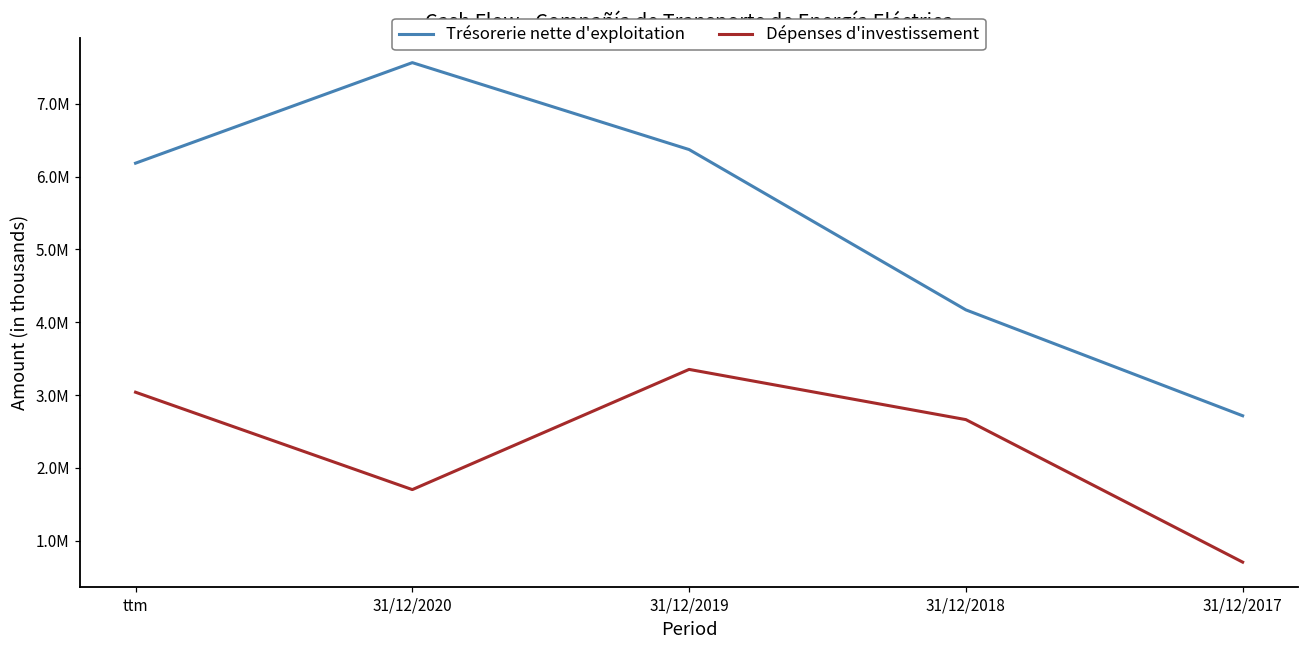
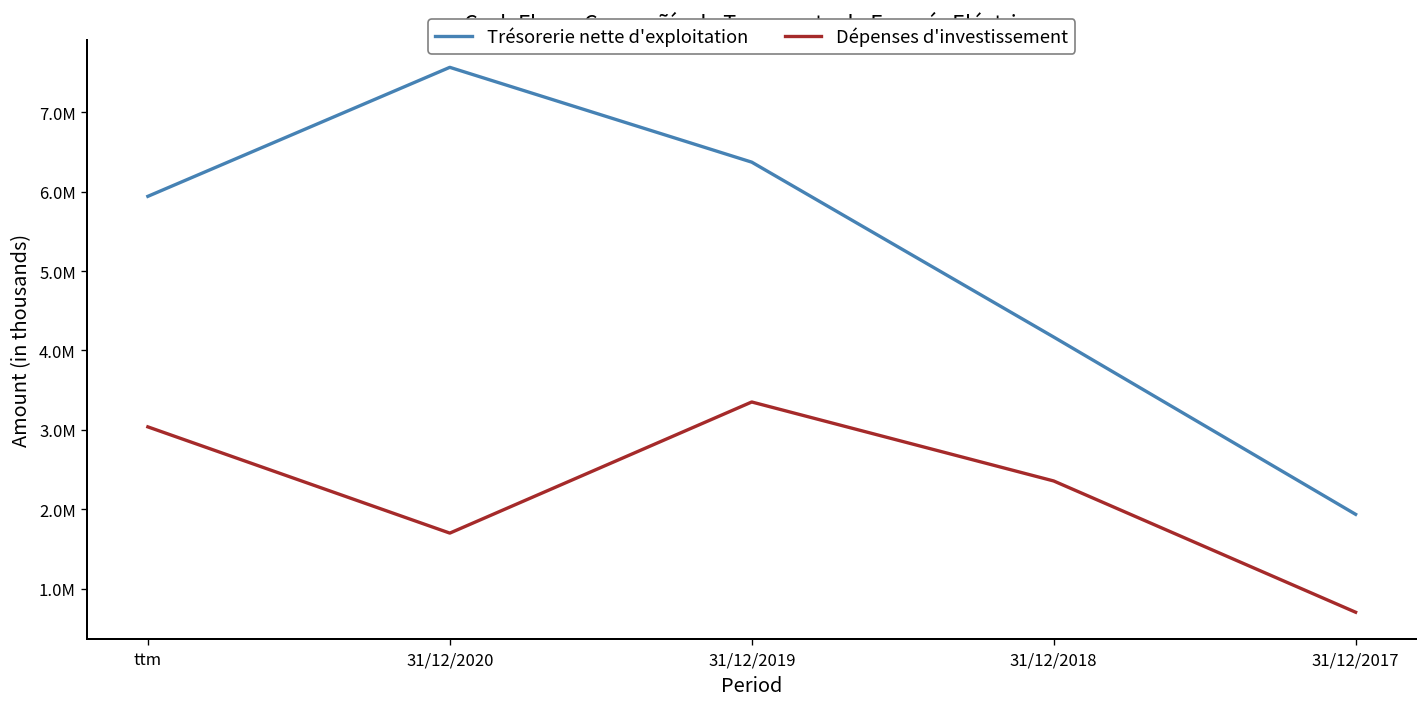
Trésorerie nette d'exploitation, ttm: 6200000 -> 5900000
Dépenses d'investissement, 31/12/2018: 2700000 -> 2400000
Trésorerie nette d'exploitation, 31/12/2017: 2700000 -> 1900000
